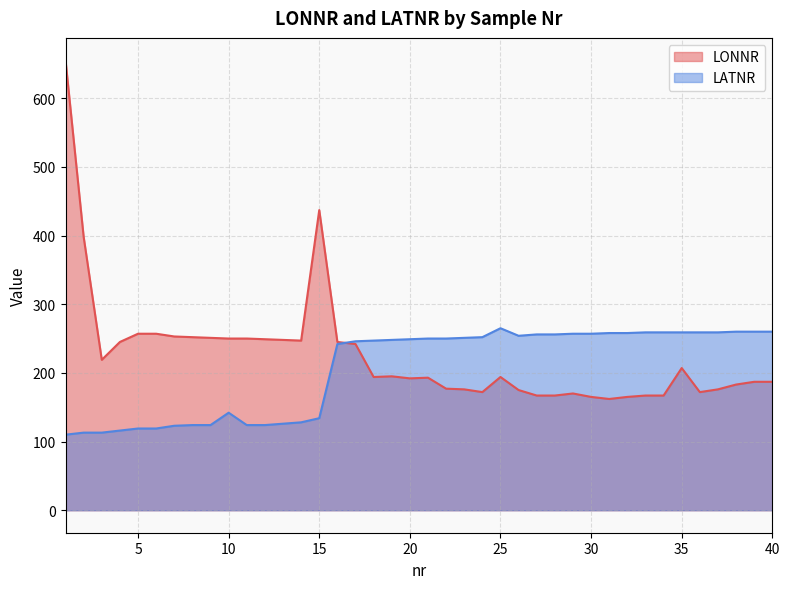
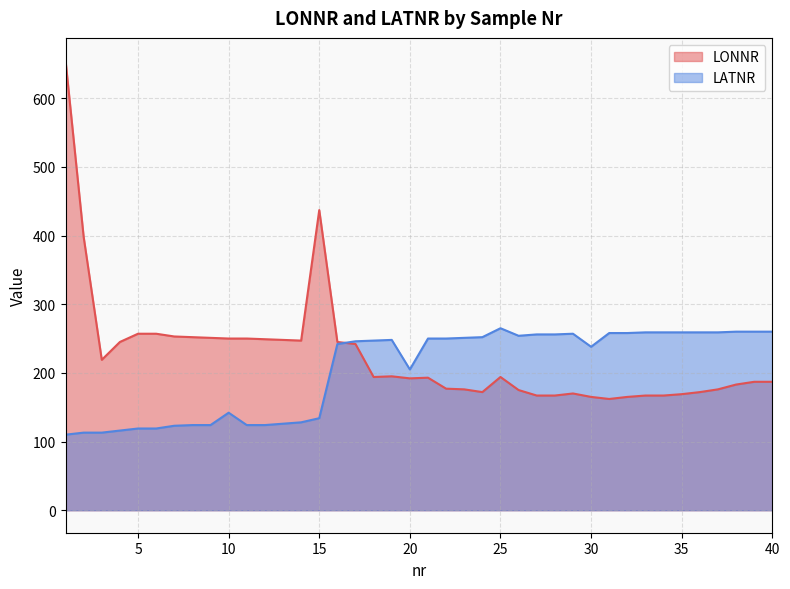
LATNR, 20: 250 -> 210
LATNR, 30: 260 -> 240
LONNR, 35: 210 -> 170
